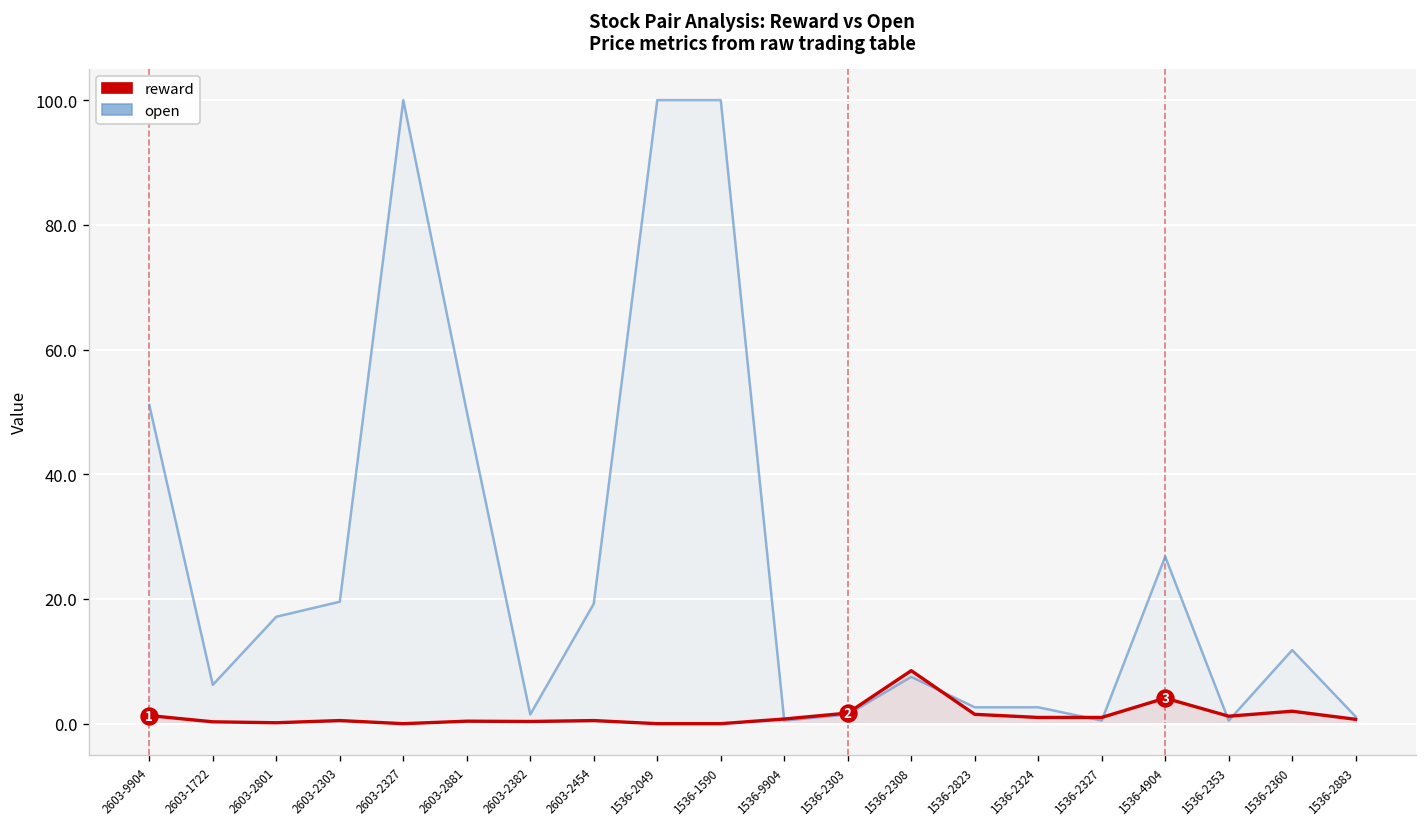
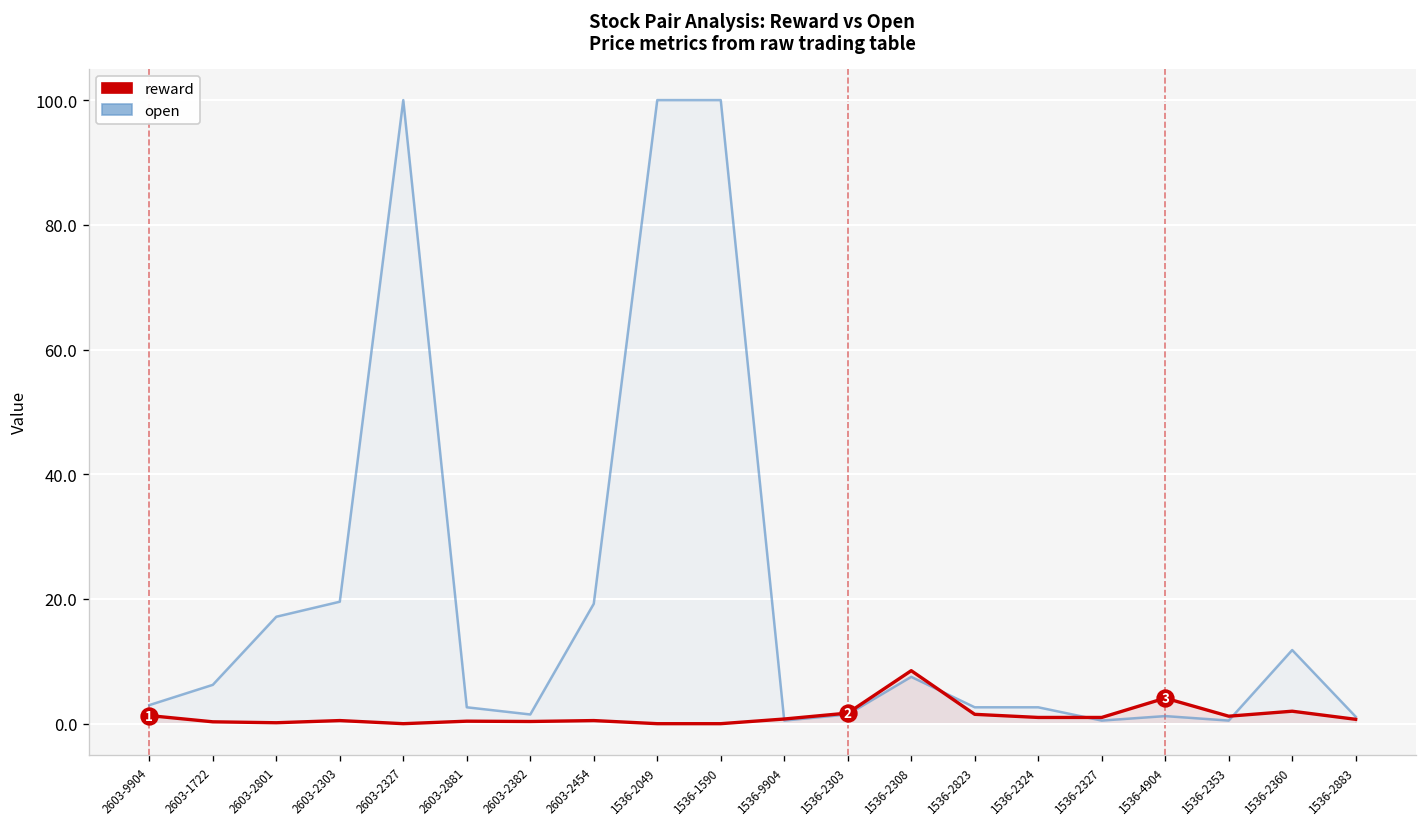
open, 2603-9904: 51 -> 3
open, 2603-2881: 50 -> 3
open, 1536-4904: 27 -> 1
